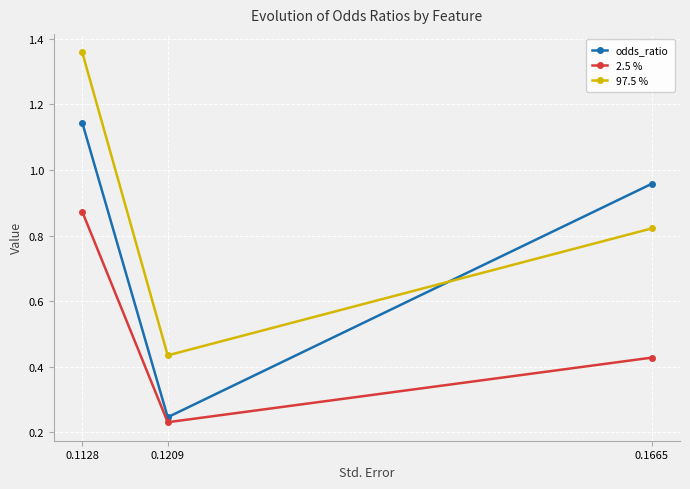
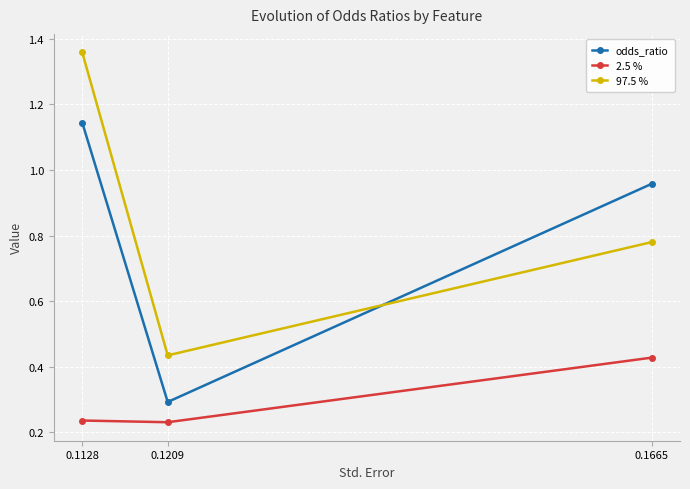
2.5 %, 0.1128: 0.87 -> 0.24
odds_ratio, 0.1209: 0.25 -> 0.29
97.5 %, 0.1665: 0.82 -> 0.78
